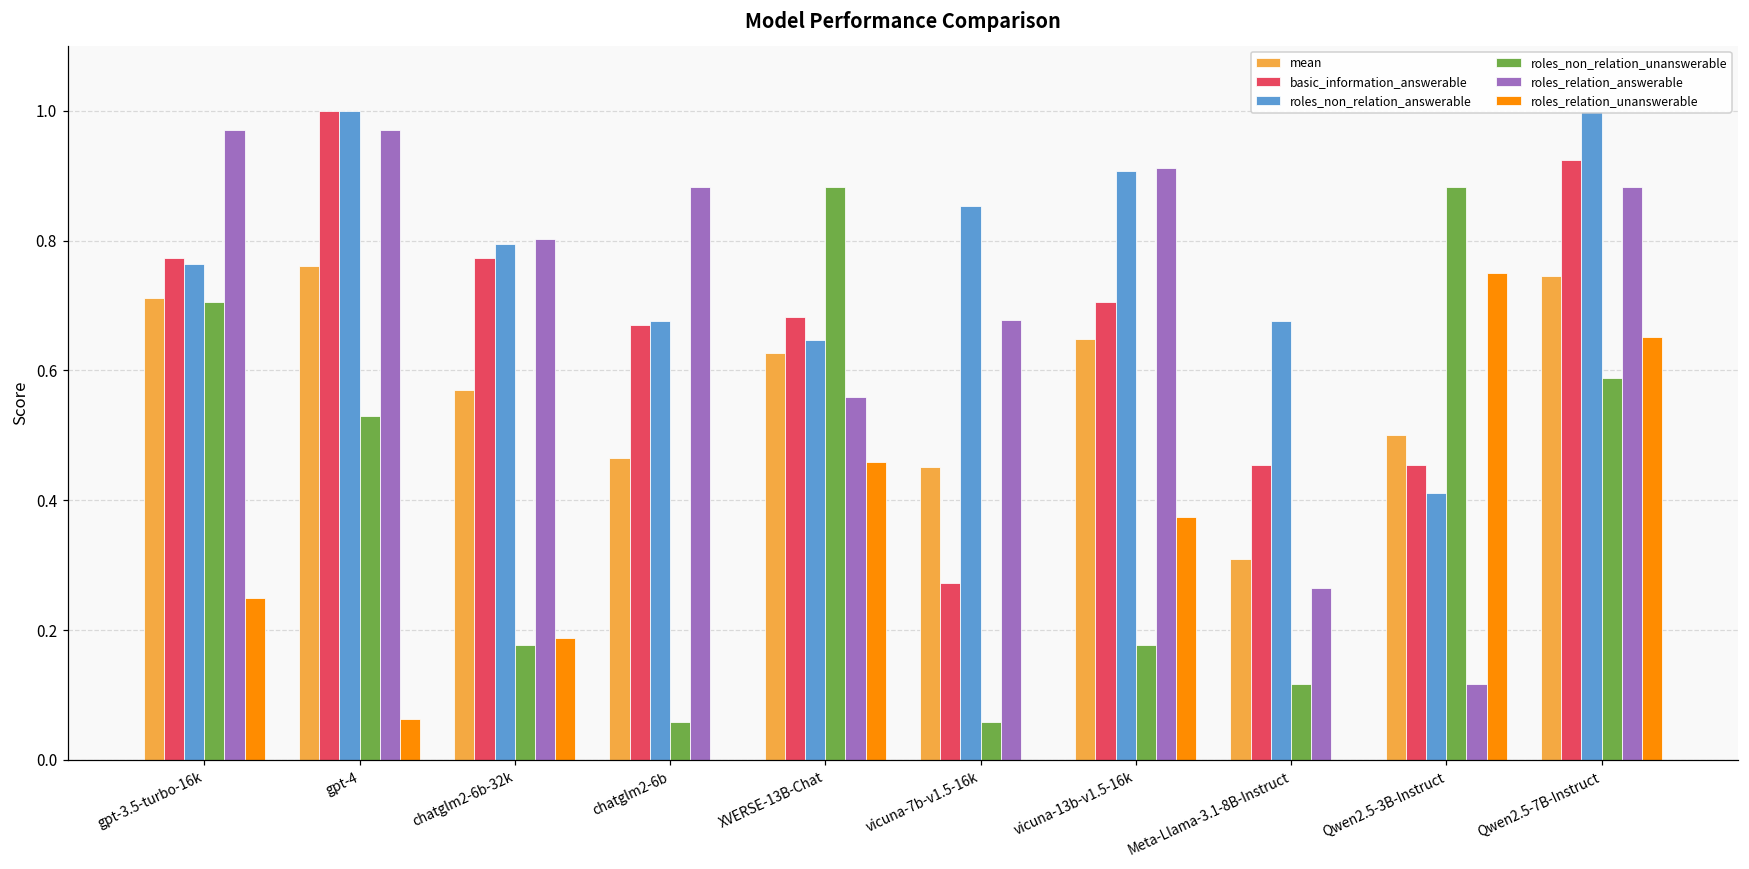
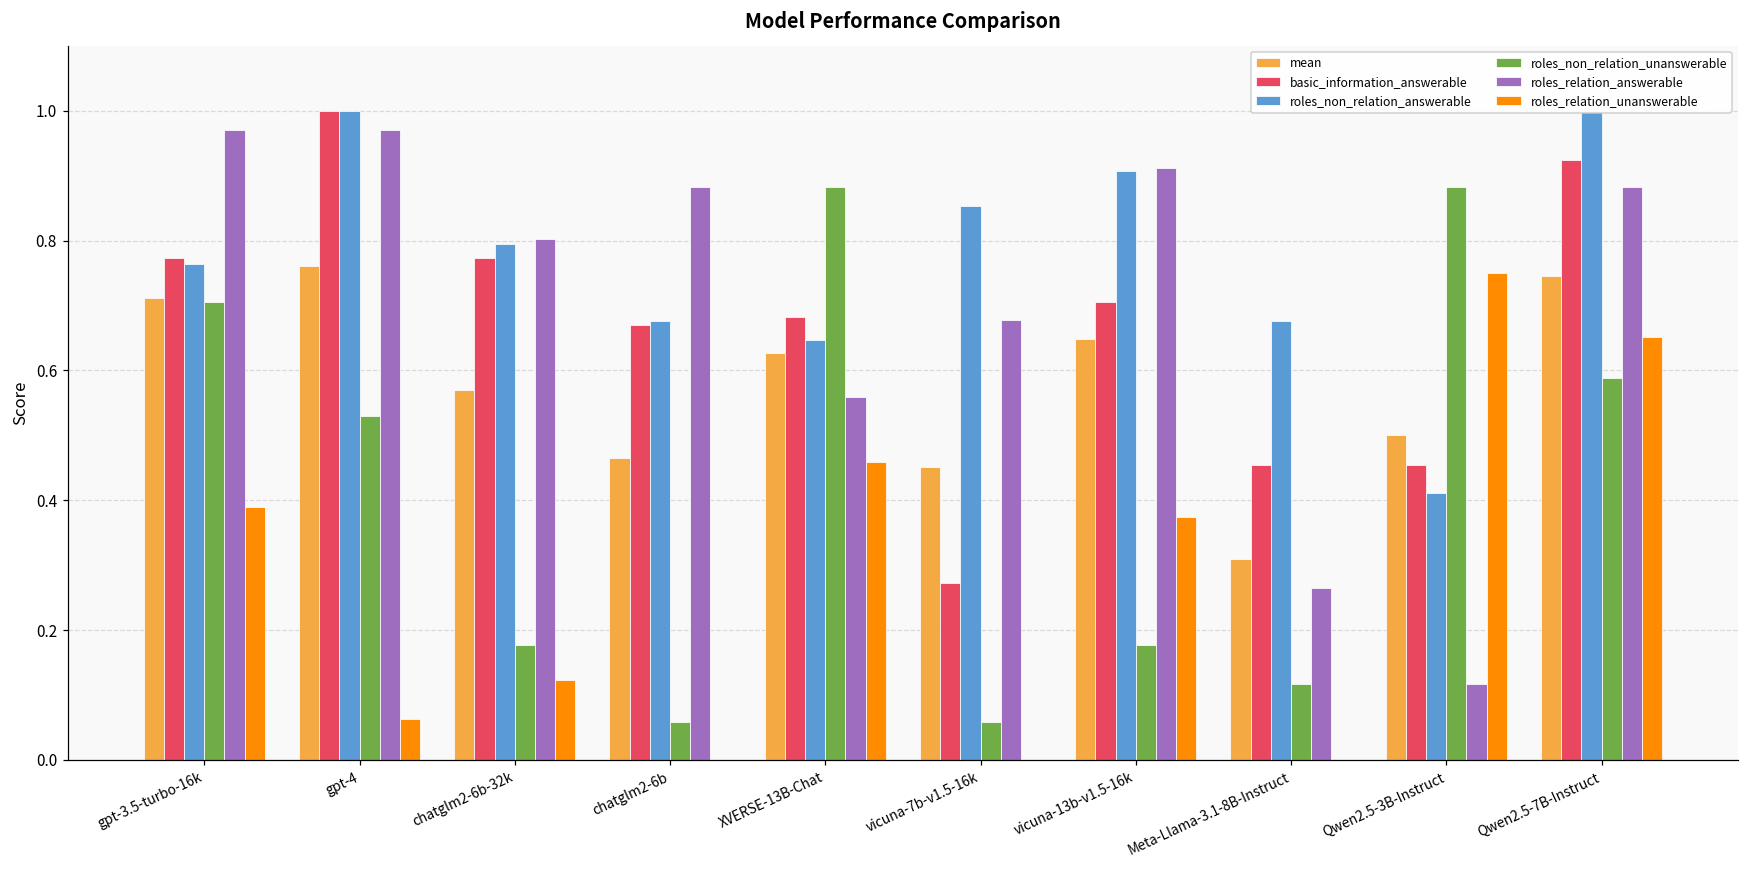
roles_relation_unanswerable, gpt-3.5-turbo-16k: 0.25 -> 0.39
roles_relation_unanswerable, chatglm2-6b-32k: 0.19 -> 0.12
